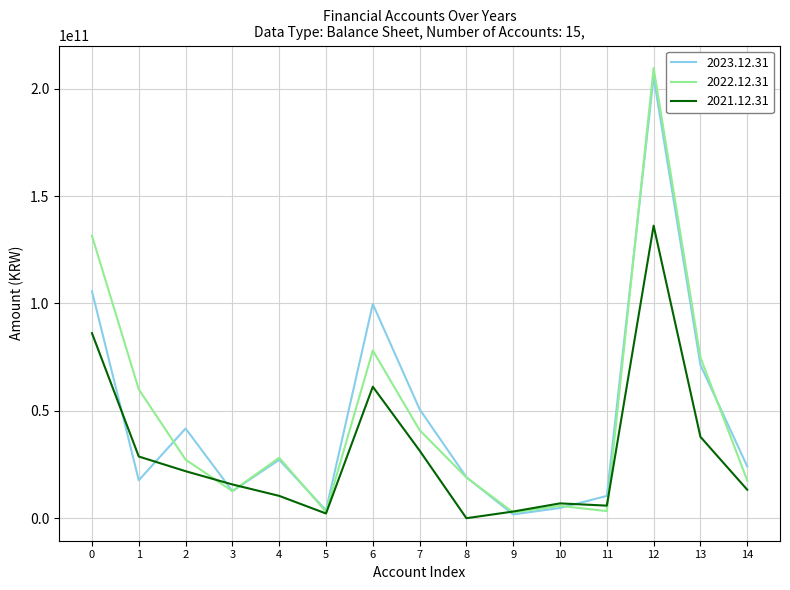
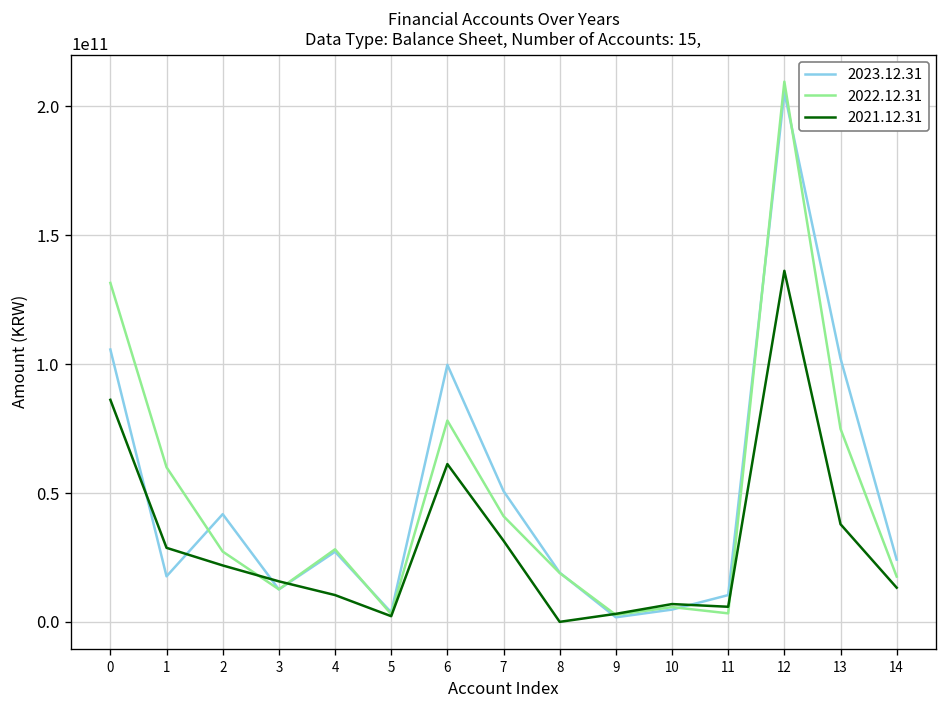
2023.12.31, 13: 71000000000 -> 102000000000
